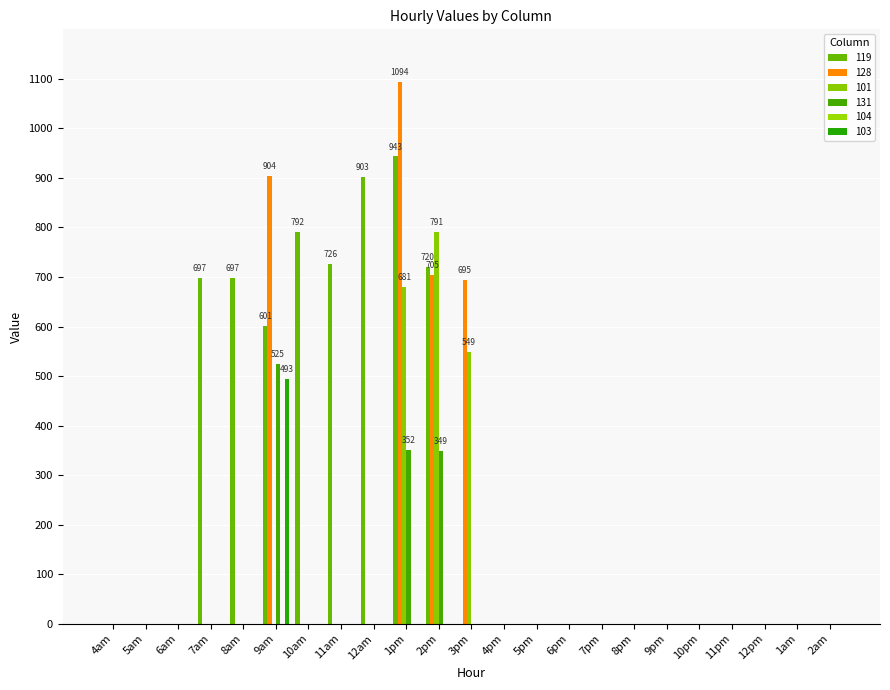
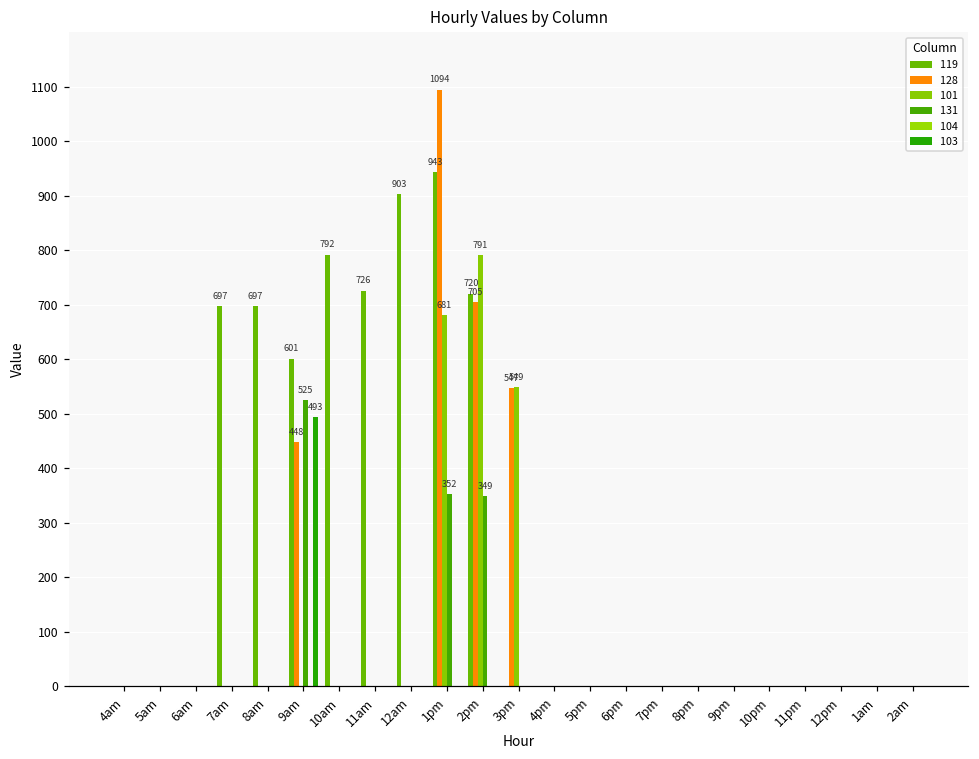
128, 9am: 904 -> 448
128, 3pm: 695 -> 547
